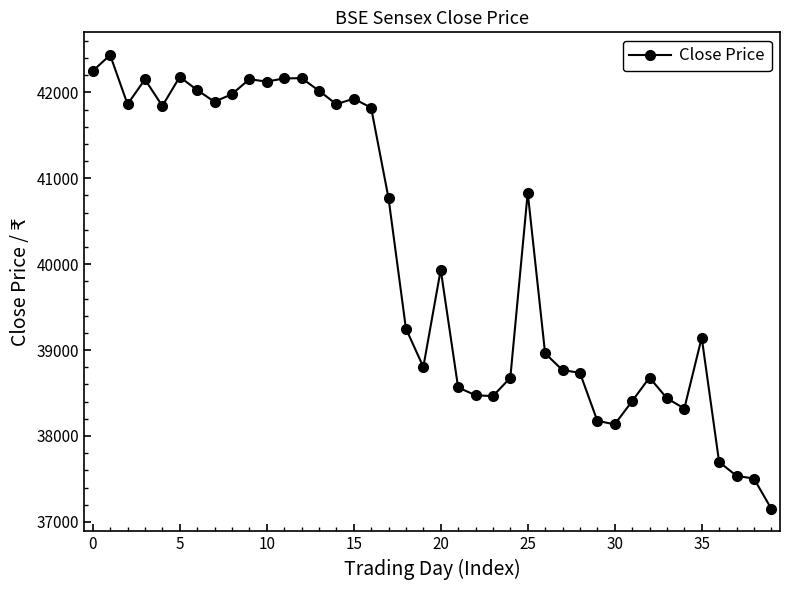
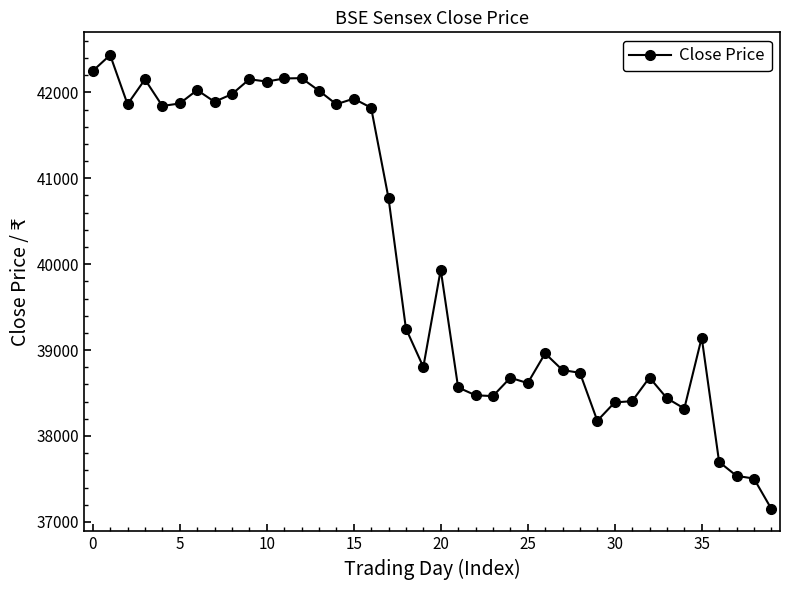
5: 42200 -> 41900
25: 40800 -> 38600
30: 38100 -> 38400
